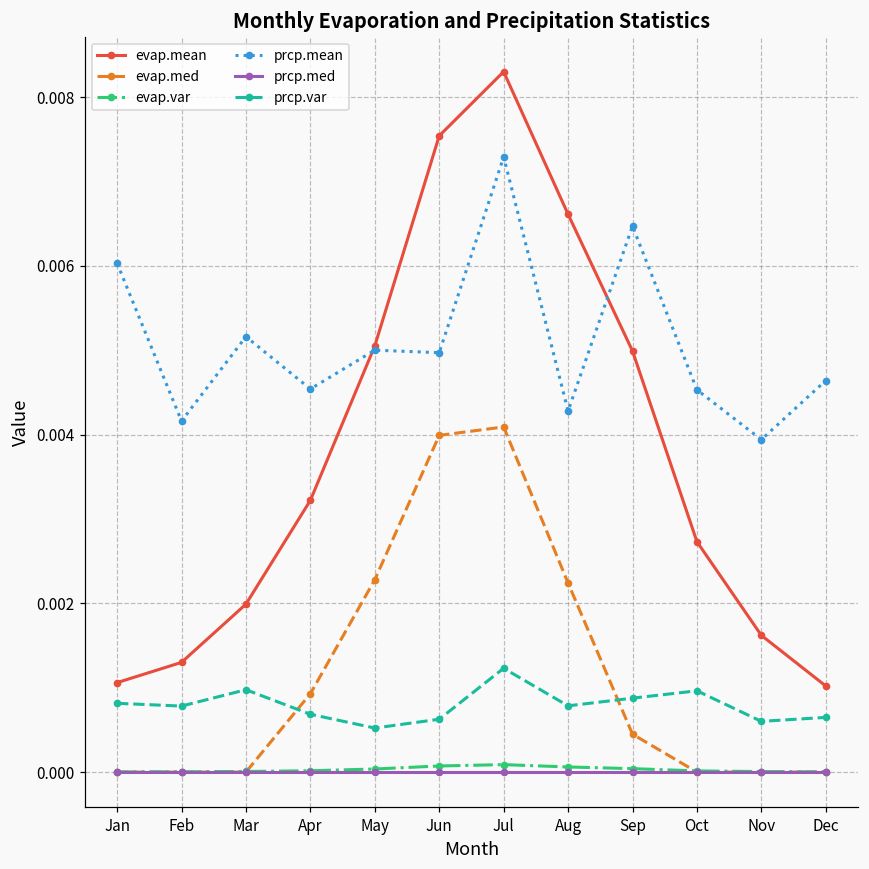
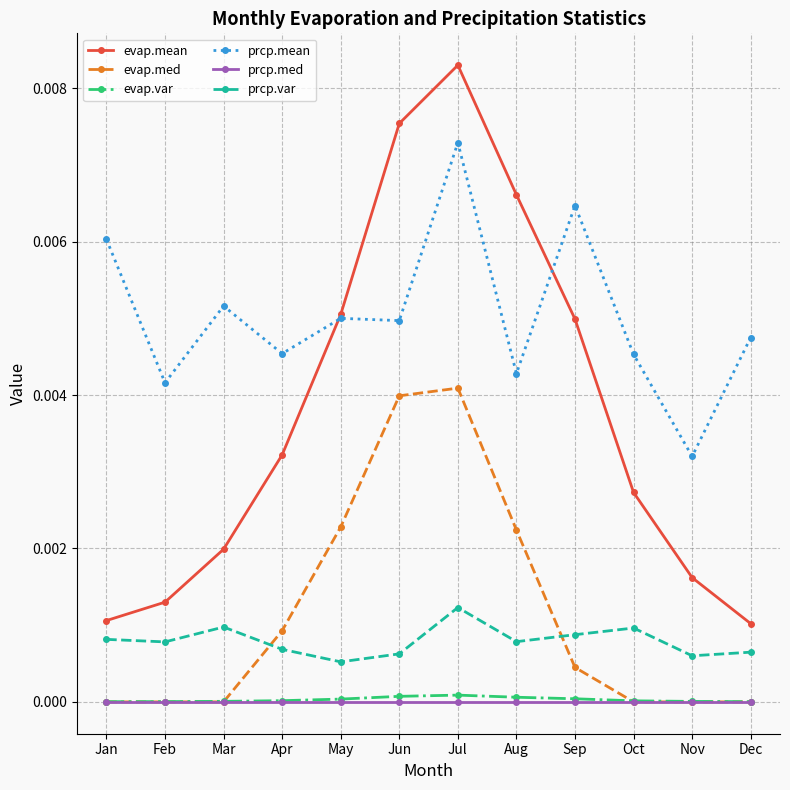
prcp.mean, Nov: 0.0039 -> 0.0032
prcp.mean, Dec: 0.0046 -> 0.0048
